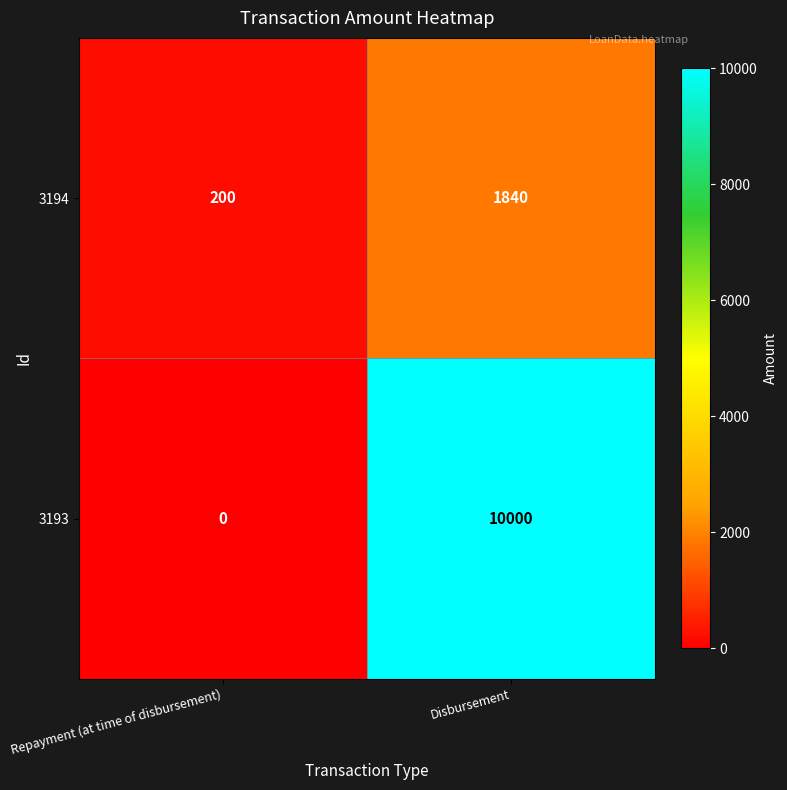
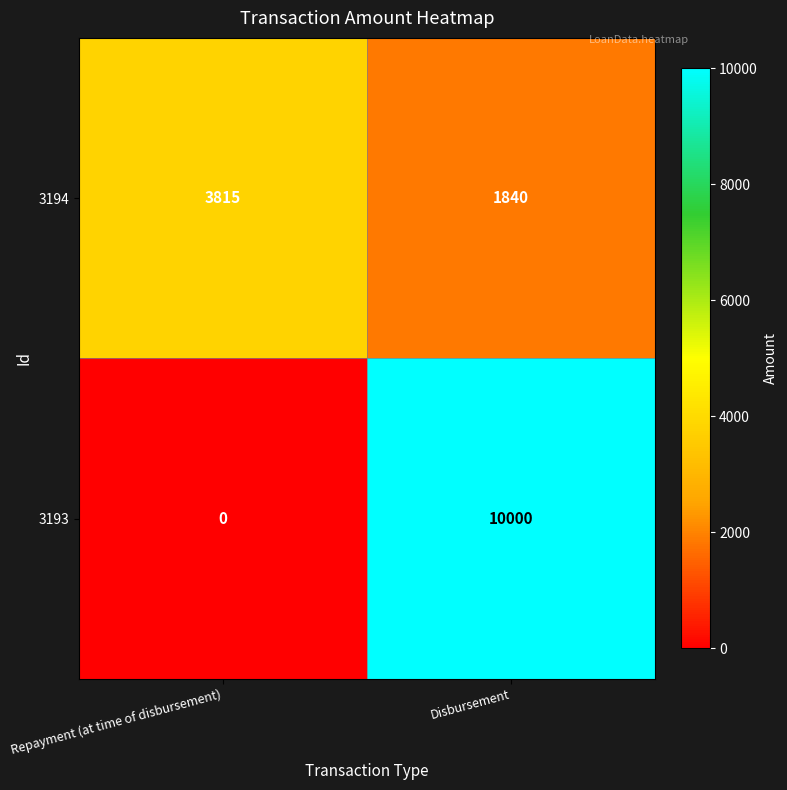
3194, Repayment (at time of disbursement): 200 -> 3815
